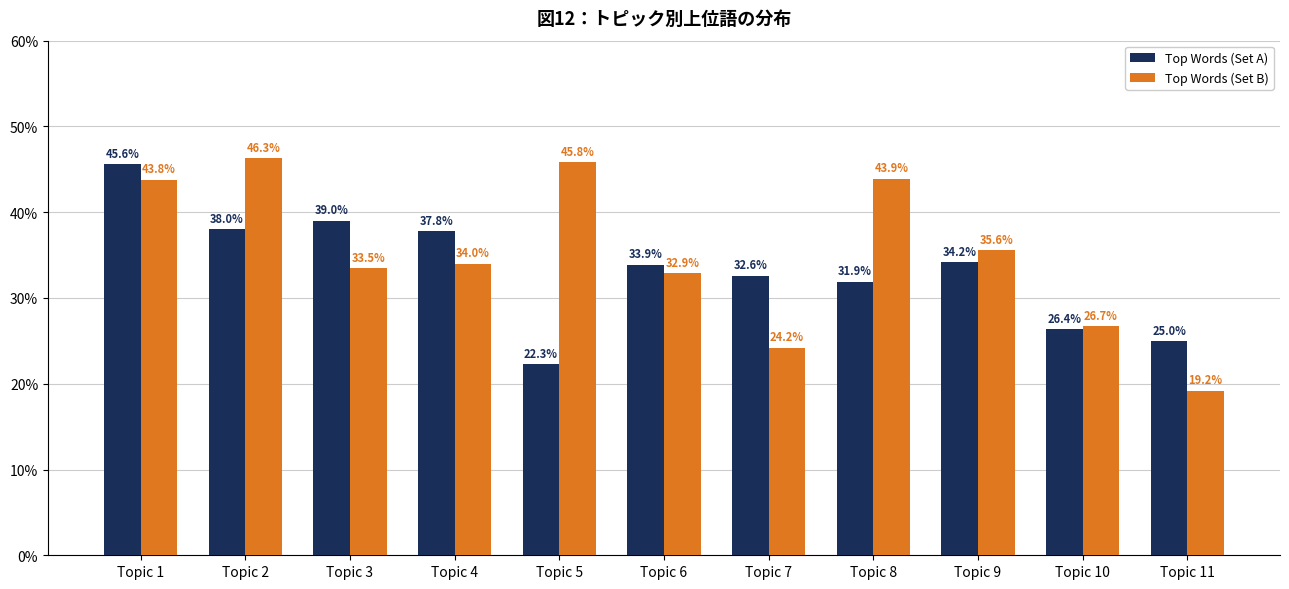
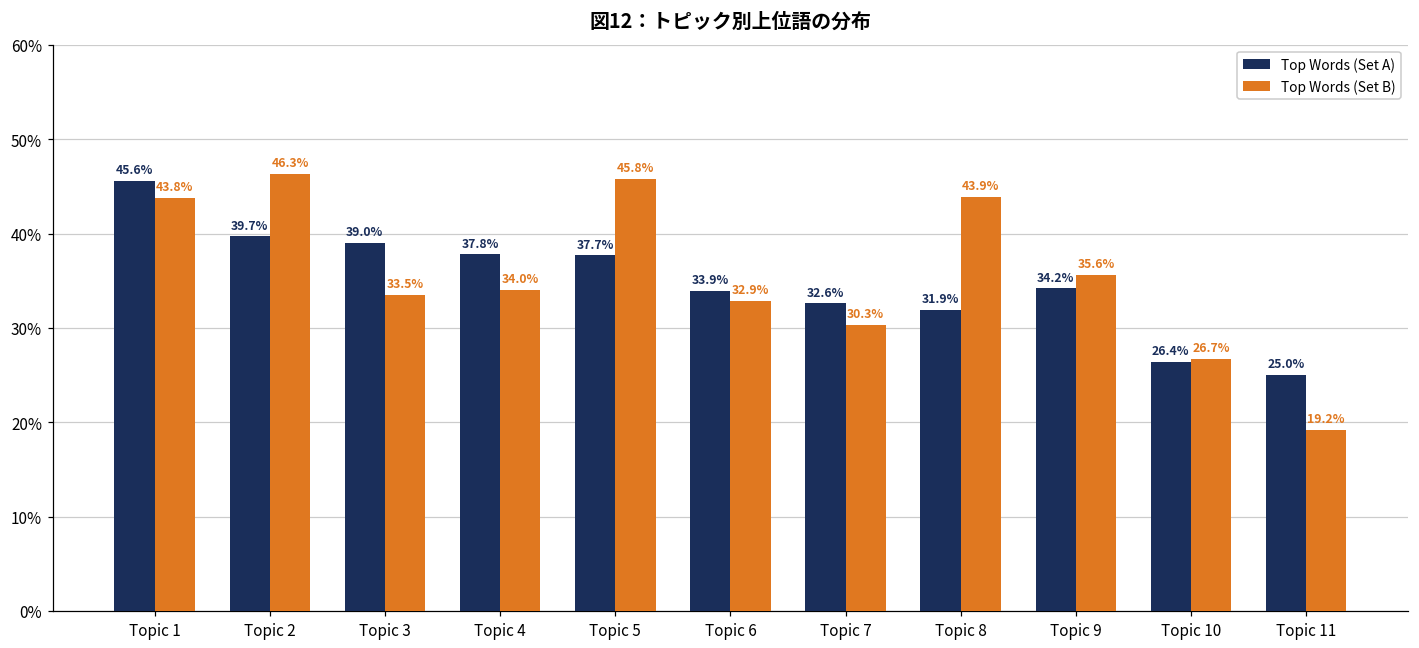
Top Words (Set A), Topic 2: 38.0% -> 39.7%
Top Words (Set A), Topic 5: 22.3% -> 37.7%
Top Words (Set B), Topic 7: 24.2% -> 30.3%
